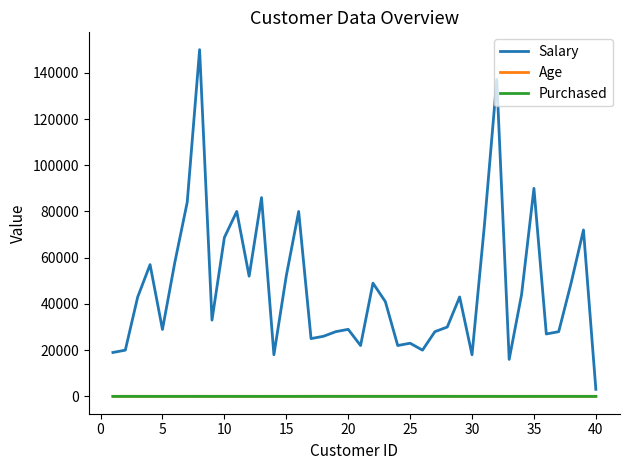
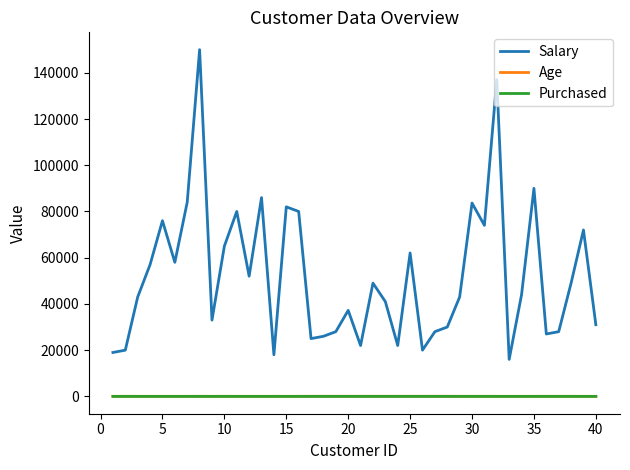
Salary, 5: 29000 -> 76000
Salary, 10: 69000 -> 65000
Salary, 15: 52000 -> 82000
Salary, 20: 29000 -> 37000
Salary, 25: 23000 -> 62000
Salary, 30: 18000 -> 84000
Salary, 40: 3000 -> 31000
